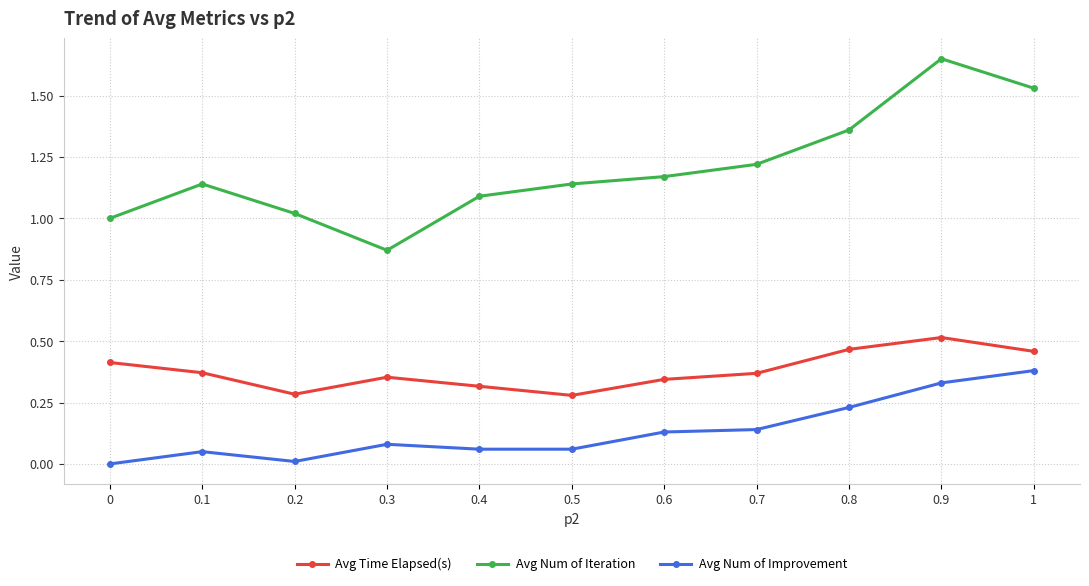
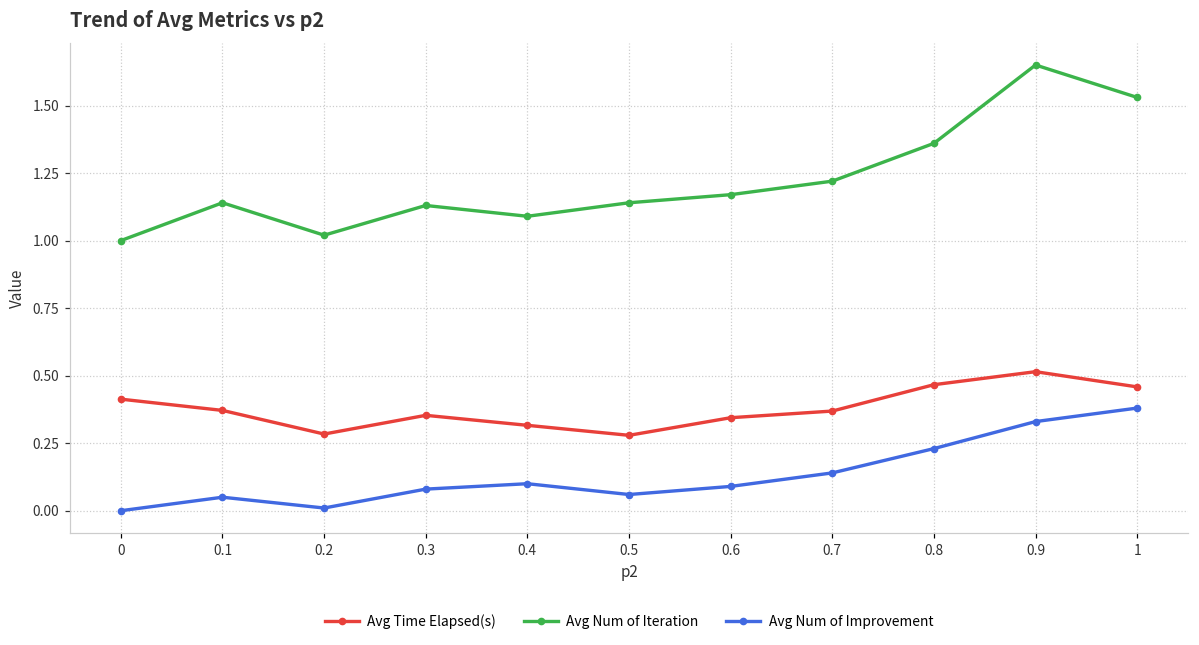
Avg Num of Iteration, 0.3: 0.87 -> 1.13
Avg Num of Improvement, 0.4: 0.06 -> 0.10
Avg Num of Improvement, 0.6: 0.13 -> 0.09
